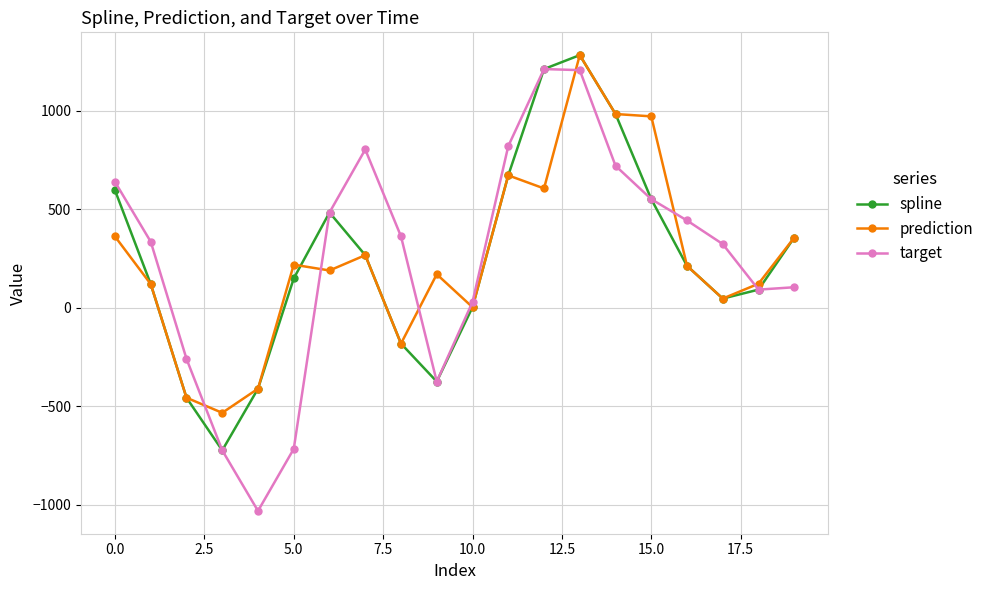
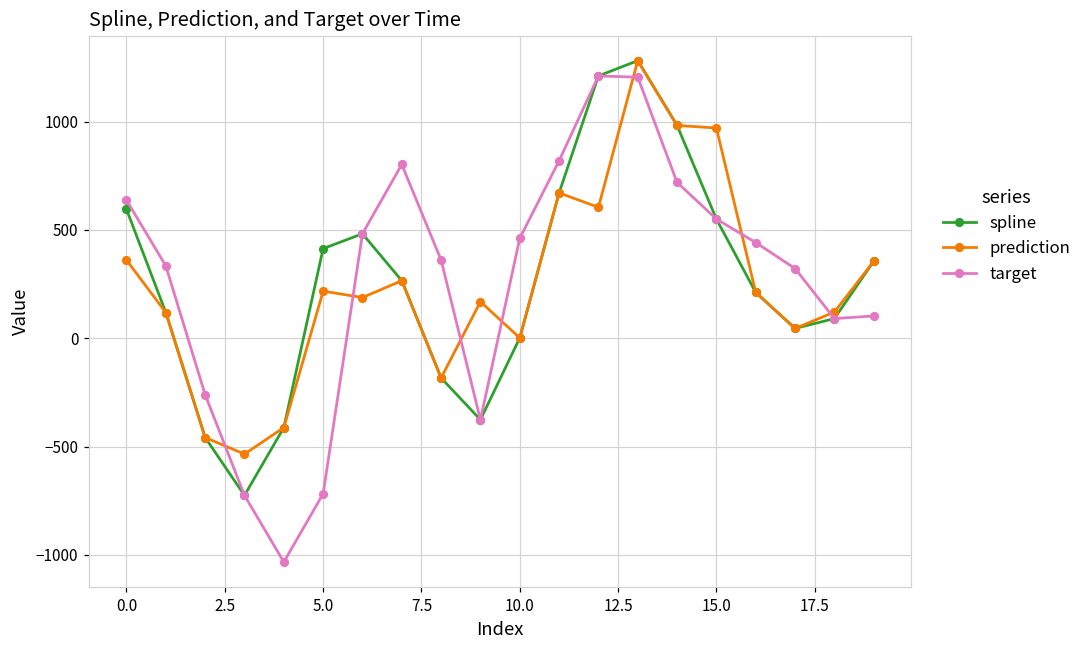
spline, 5.0: 150 -> 410
target, 10.0: 30 -> 460
